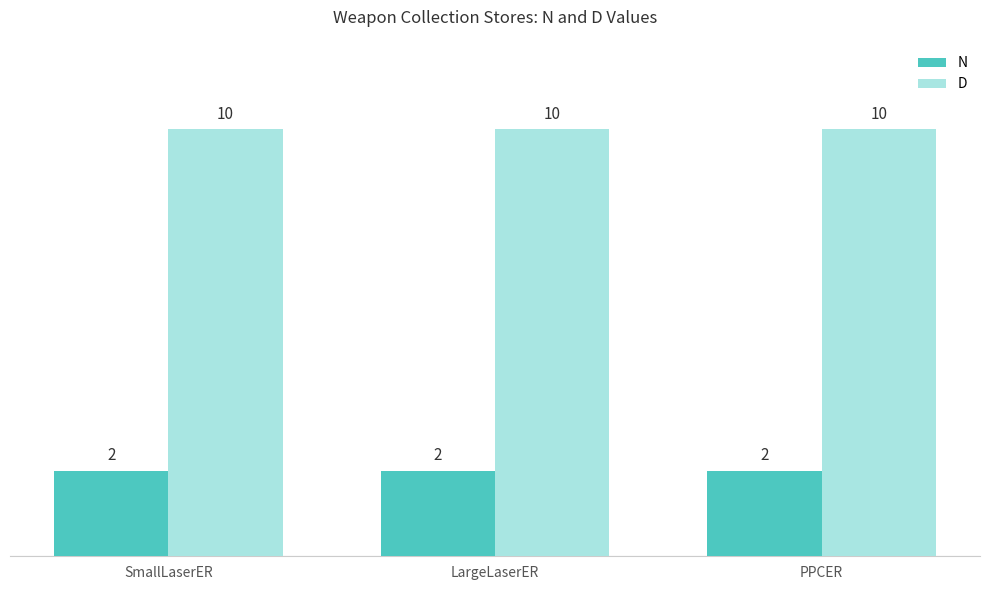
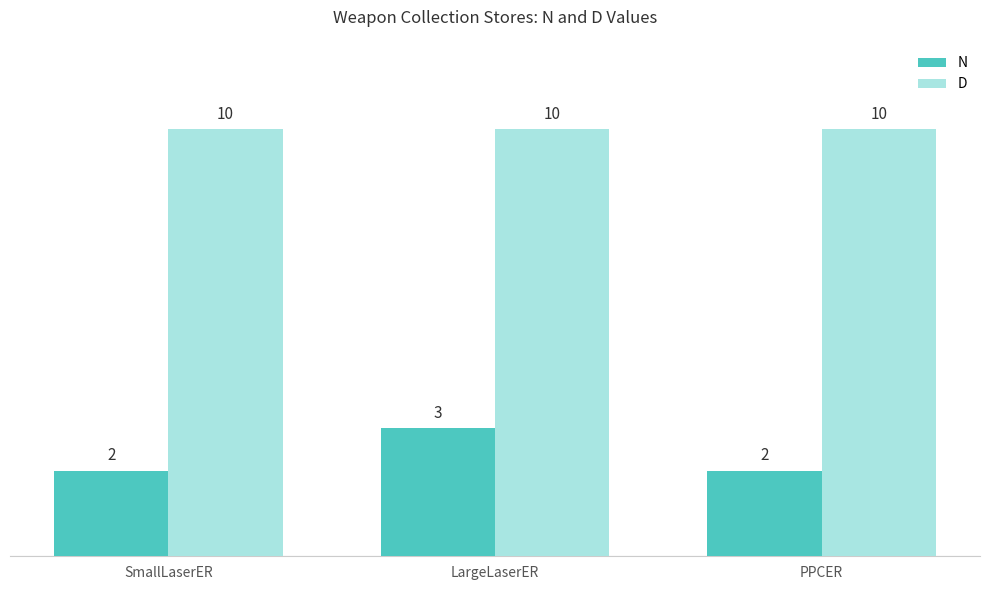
N, LargeLaserER: 2 -> 3
